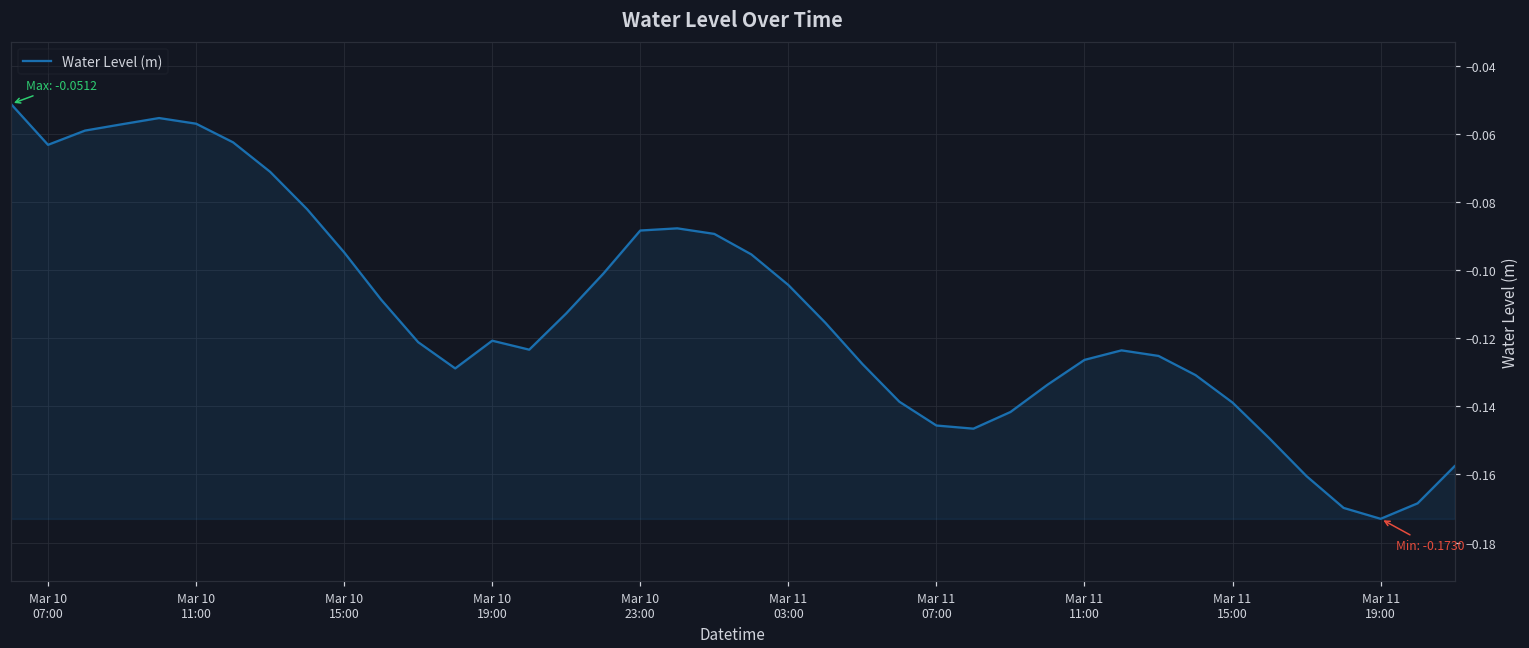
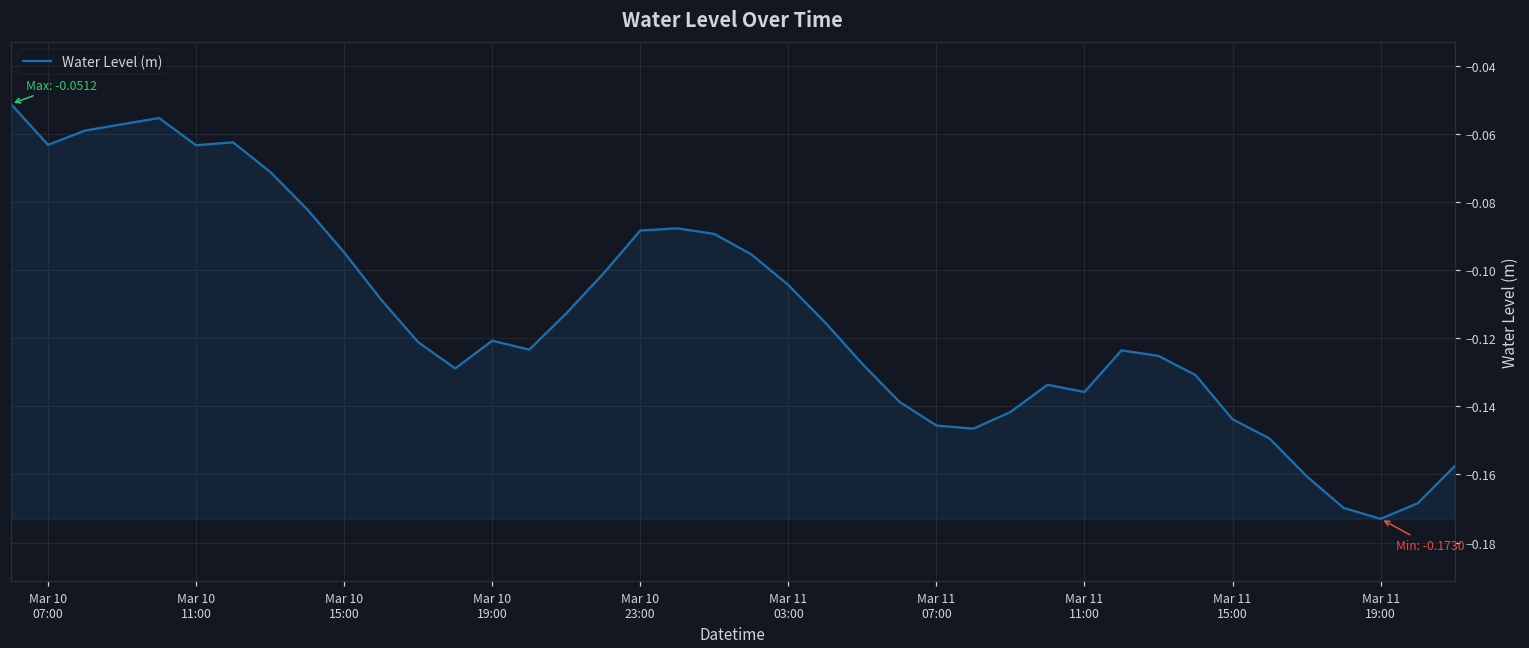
Mar 10 11:00: -0.057 -> -0.063
Mar 11 11:00: -0.126 -> -0.136
Mar 11 15:00: -0.139 -> -0.144
